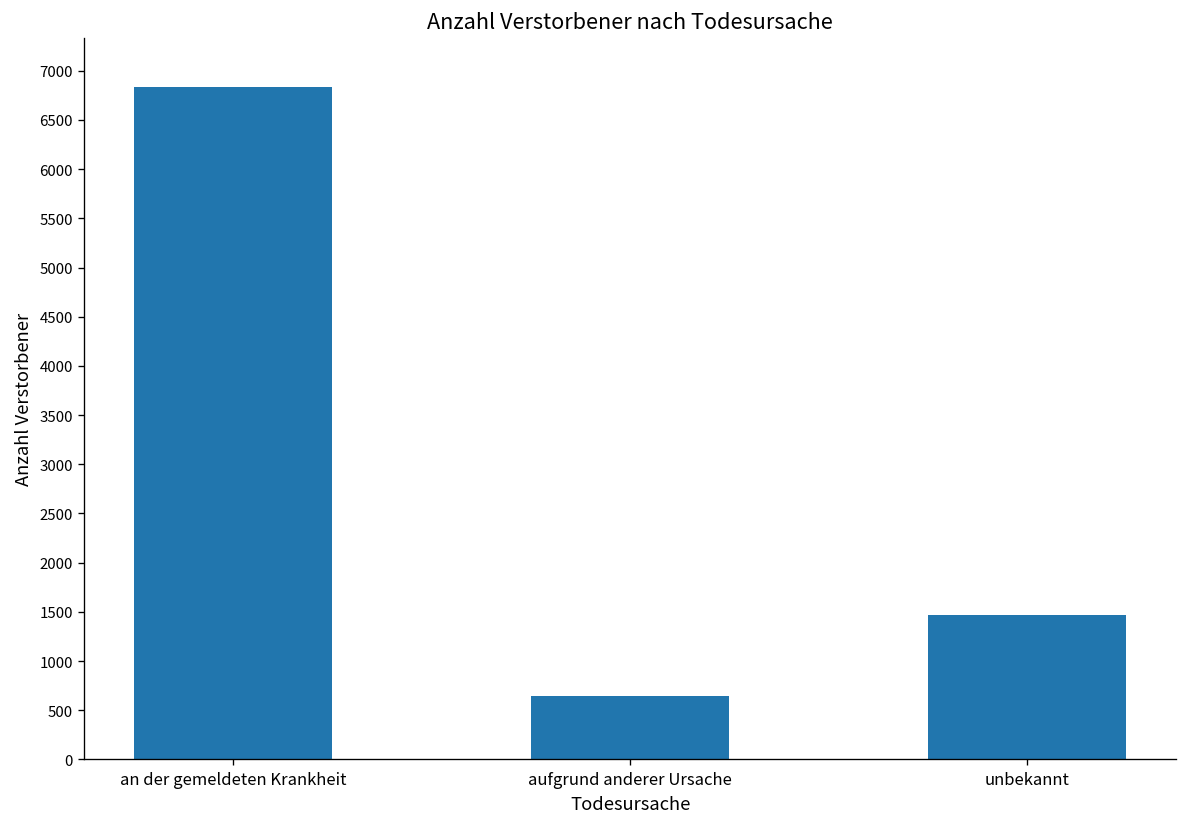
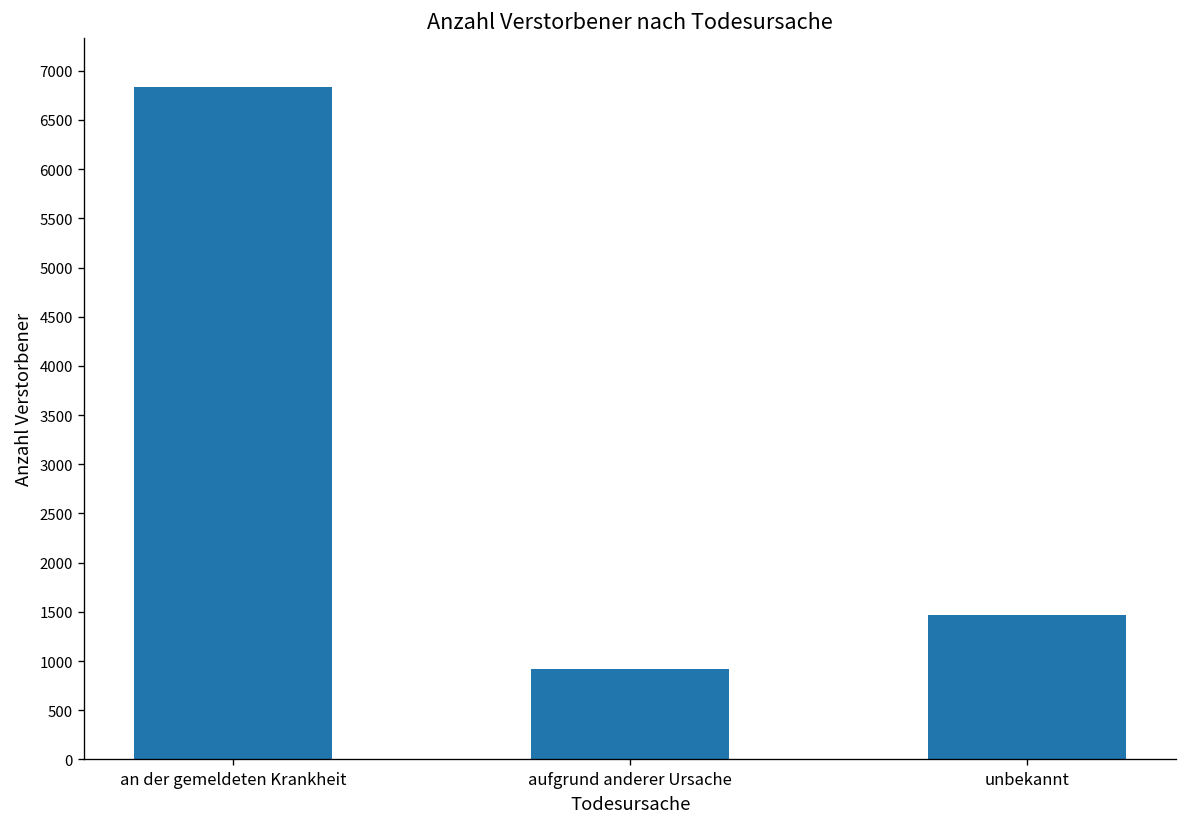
aufgrund anderer Ursache: 700 -> 900
